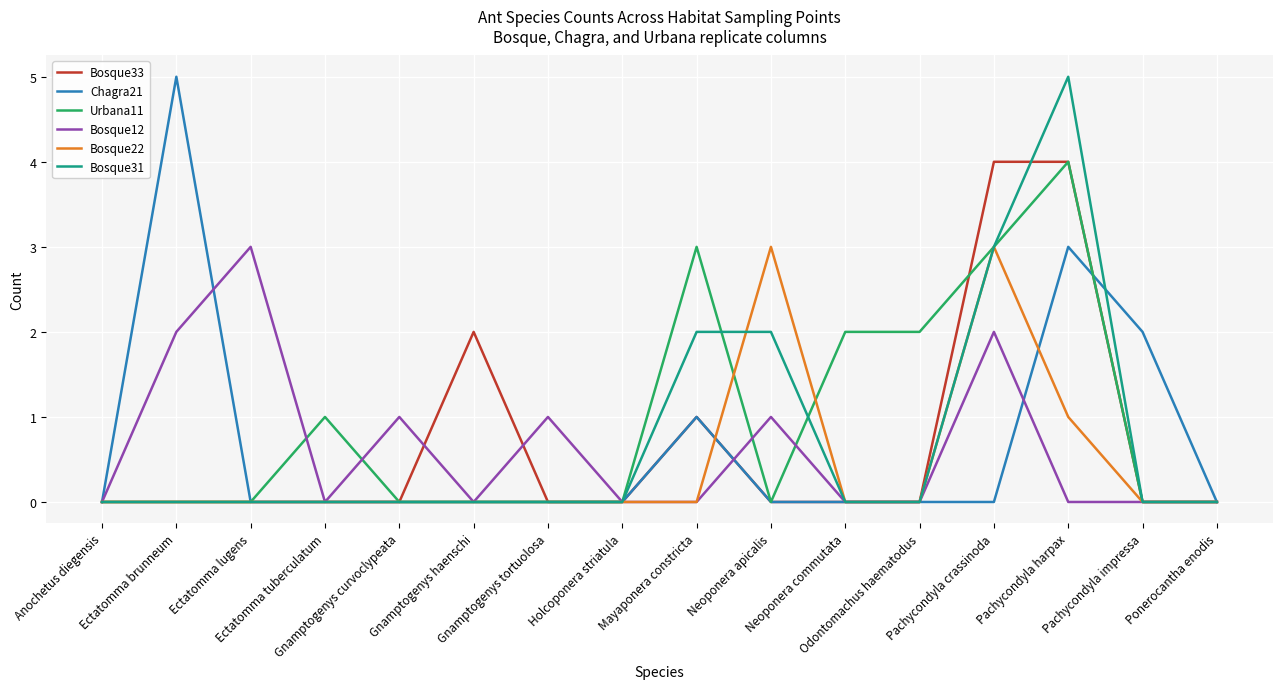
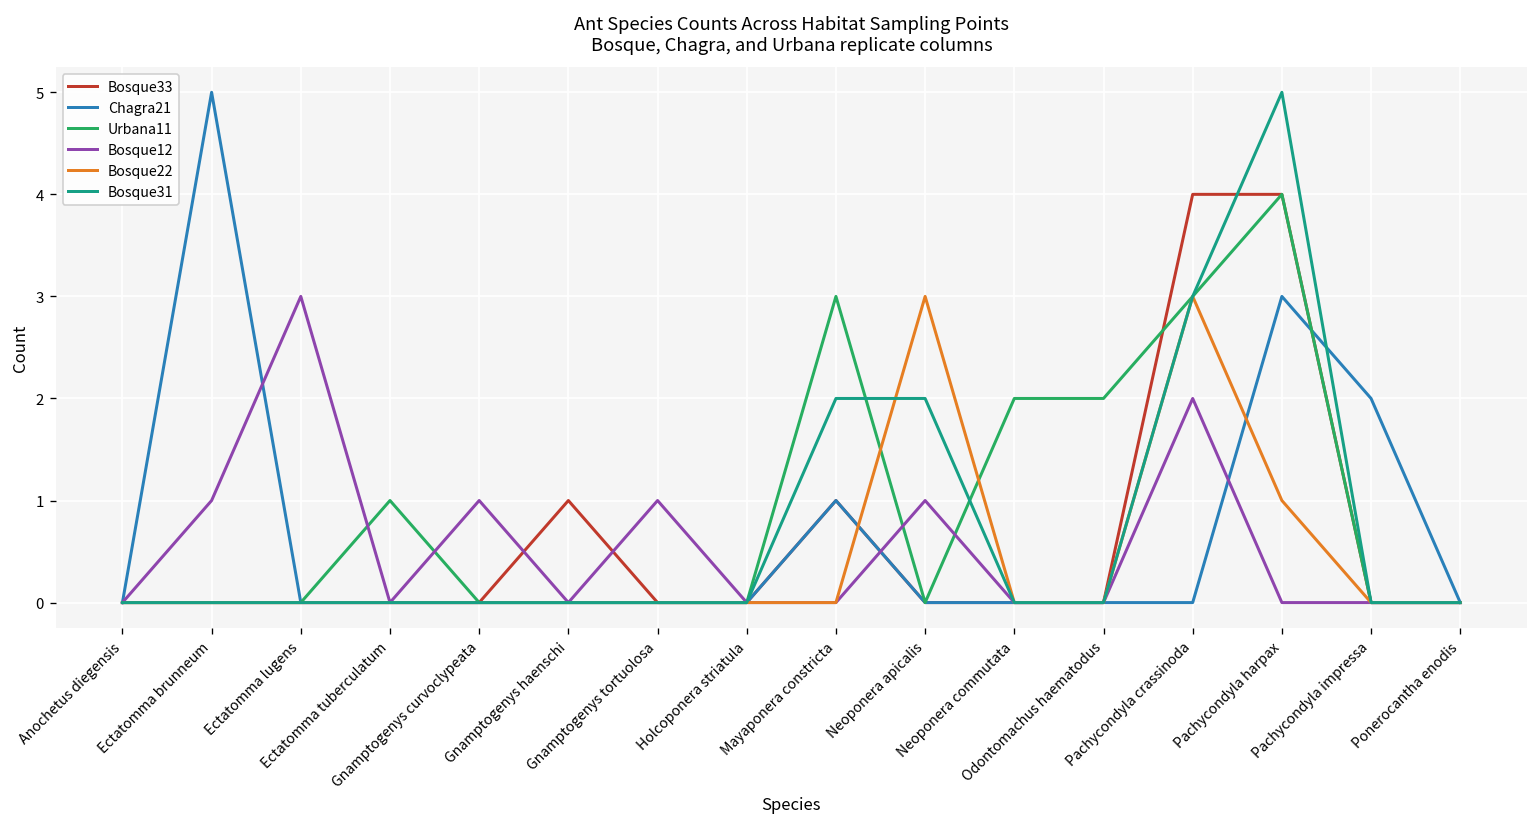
Bosque12, Ectatomma brunneum: 2 -> 1
Bosque33, Gnamptogenys haenschi: 2 -> 1
